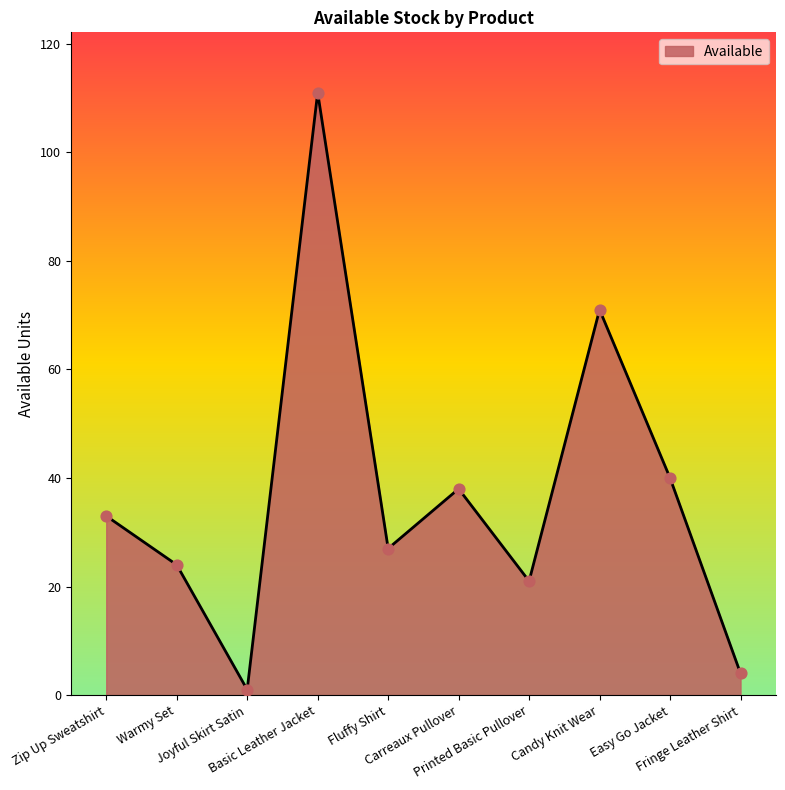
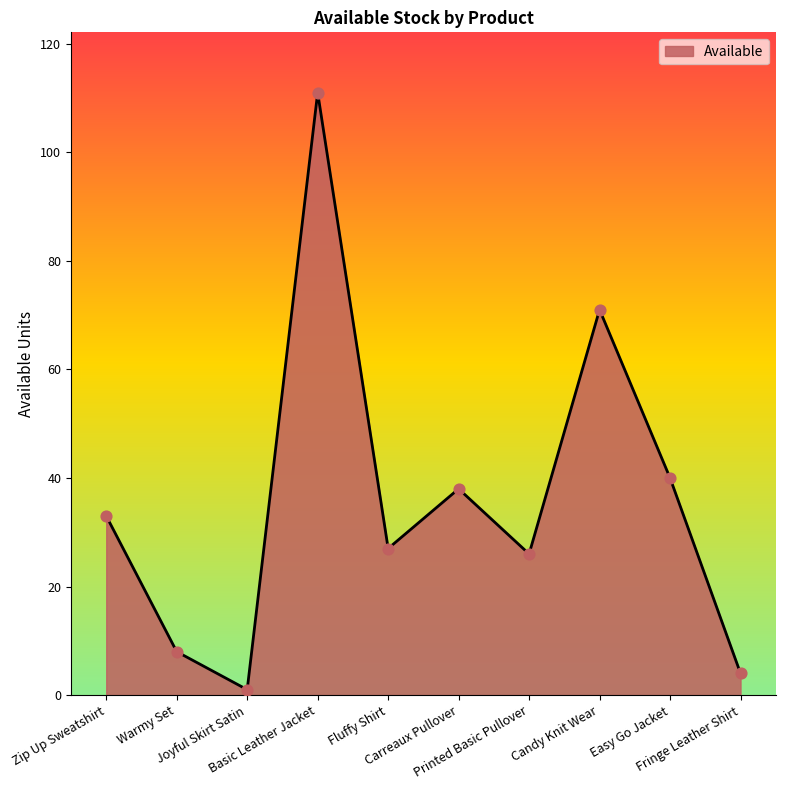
Warmy Set: 24 -> 8
Printed Basic Pullover: 21 -> 26
